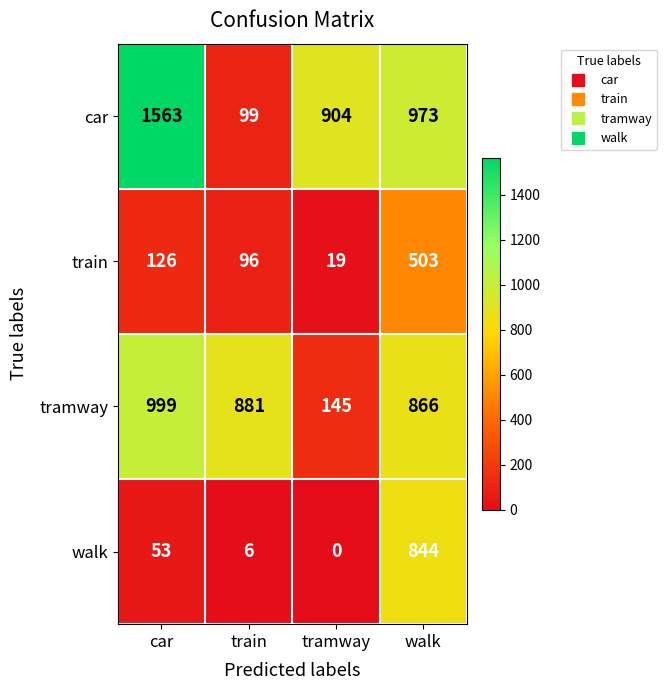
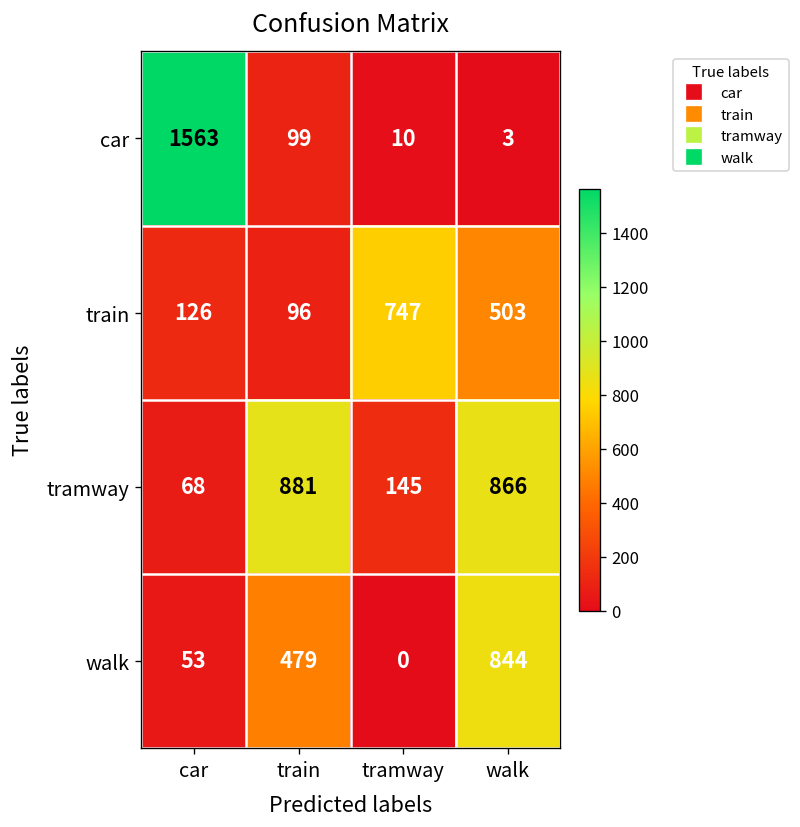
car, tramway: 904 -> 10
car, walk: 973 -> 3
train, tramway: 19 -> 747
tramway, car: 999 -> 68
walk, train: 6 -> 479
